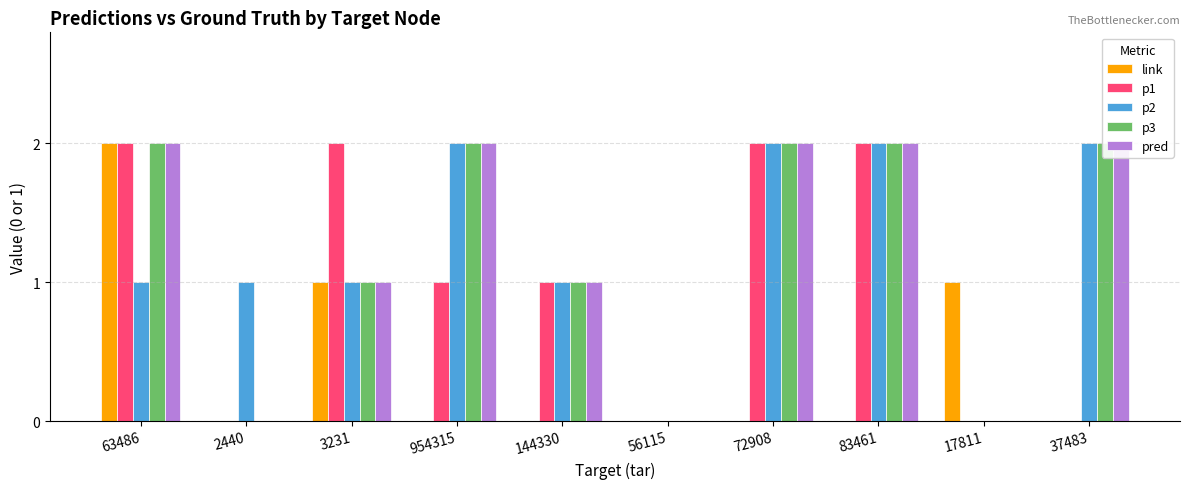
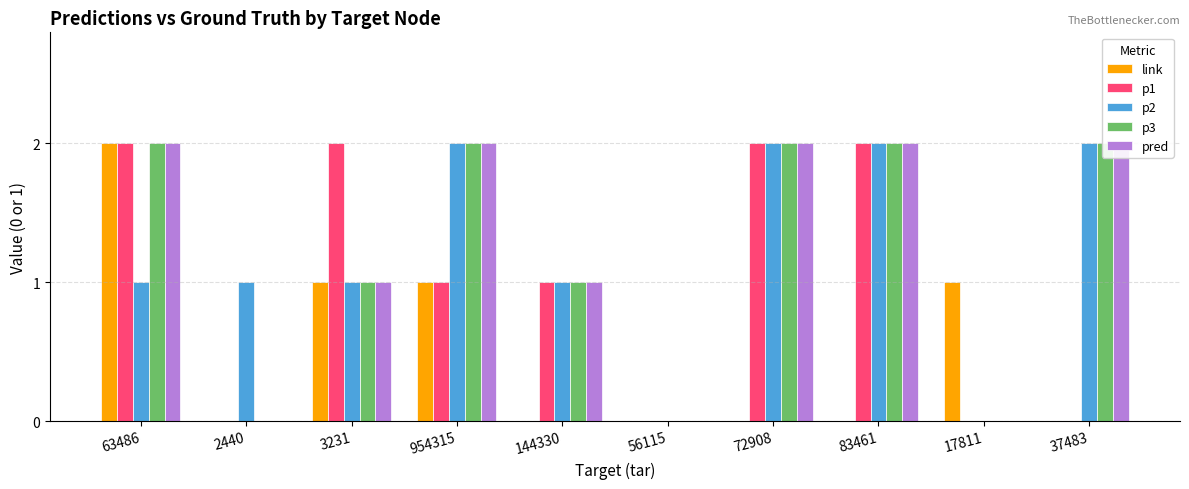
link, 954315: 0 -> 1
